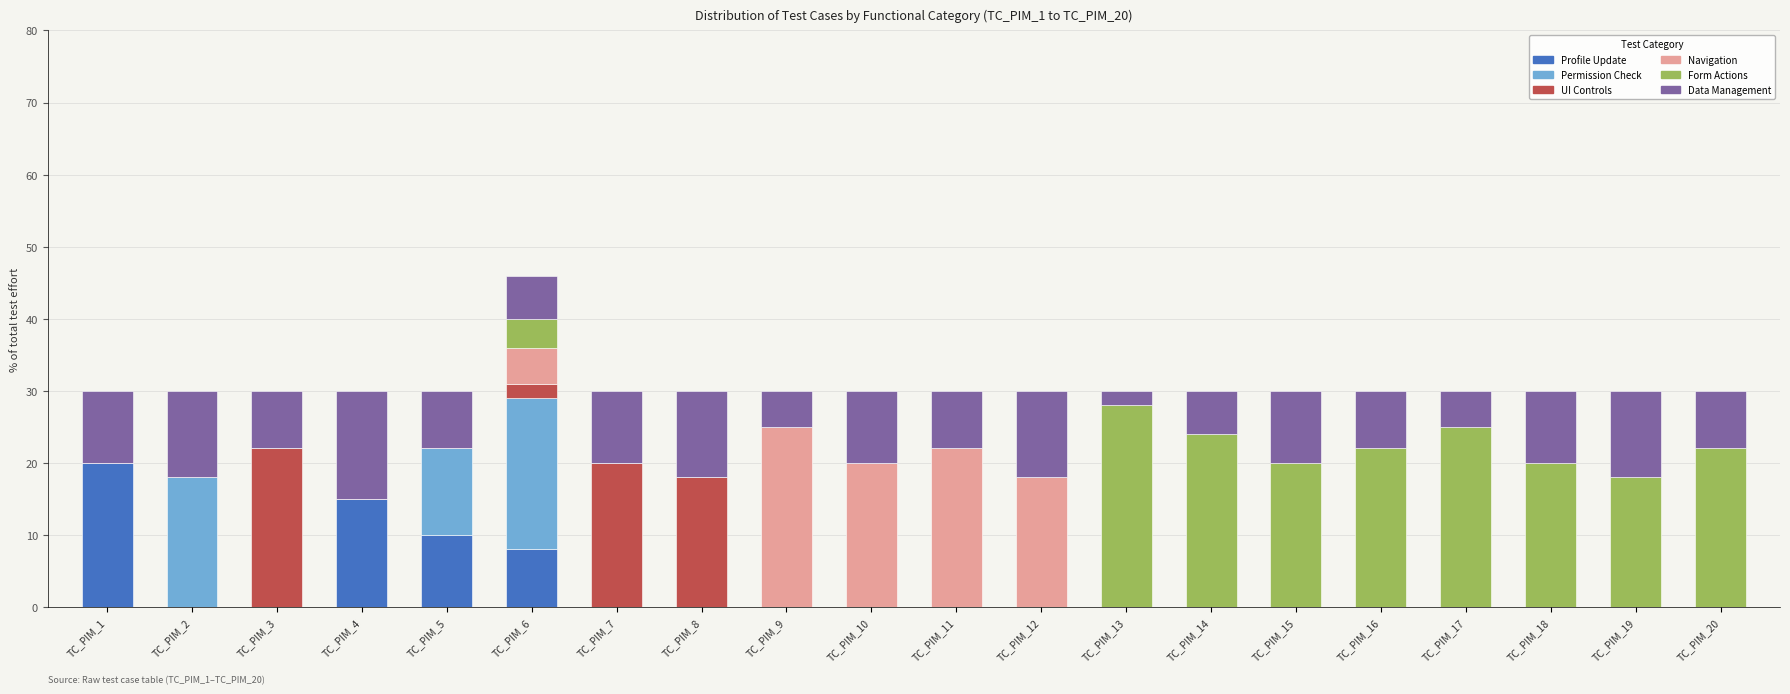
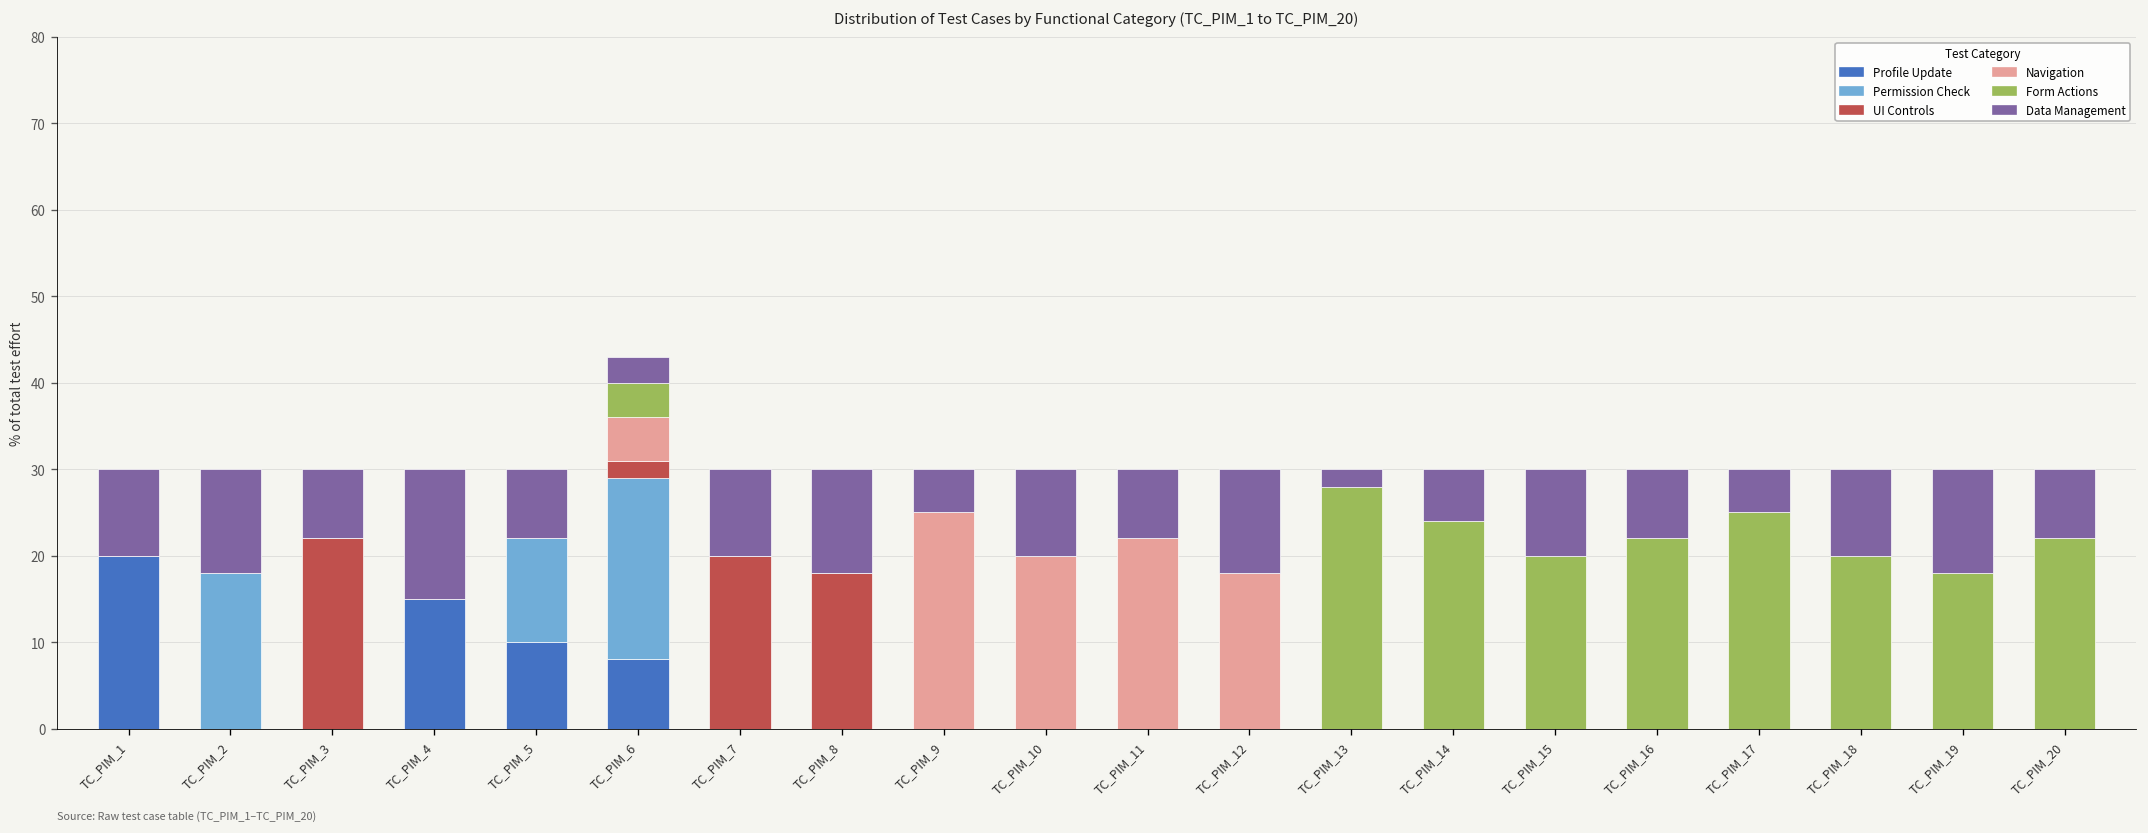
Data Management, TC_PIM_6: 6 -> 3
